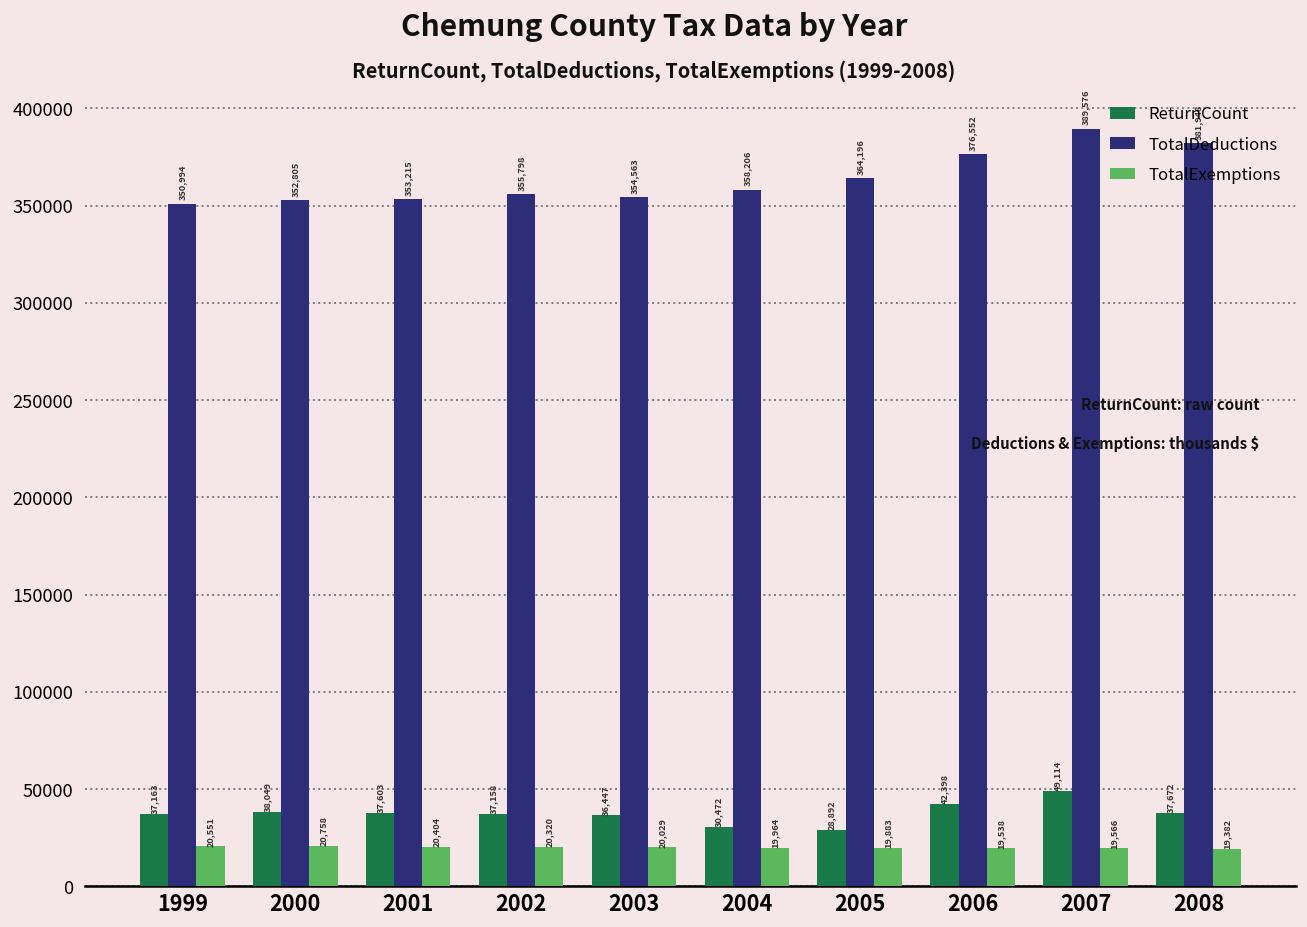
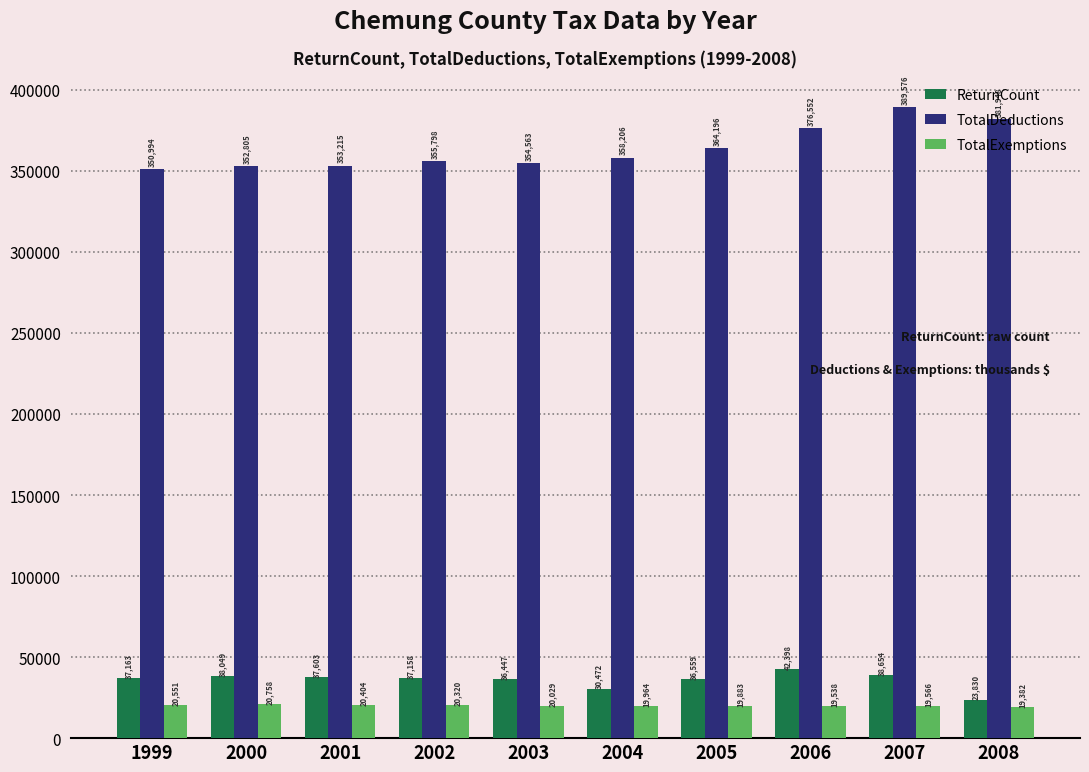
ReturnCount, 2005: 28,892 -> 36,559
ReturnCount, 2007: 49,114 -> 38,654
ReturnCount, 2008: 37,672 -> 23,830
